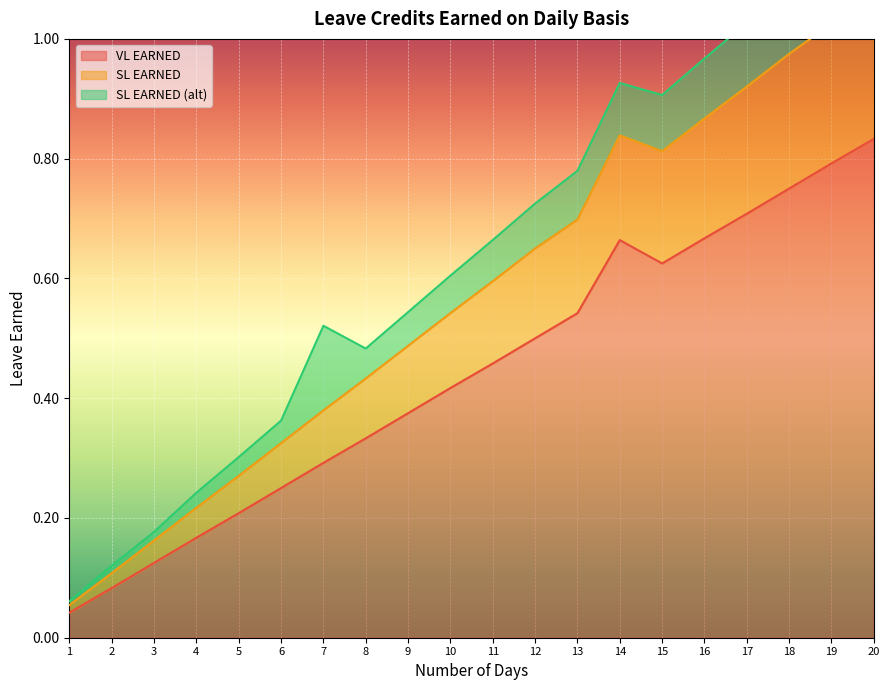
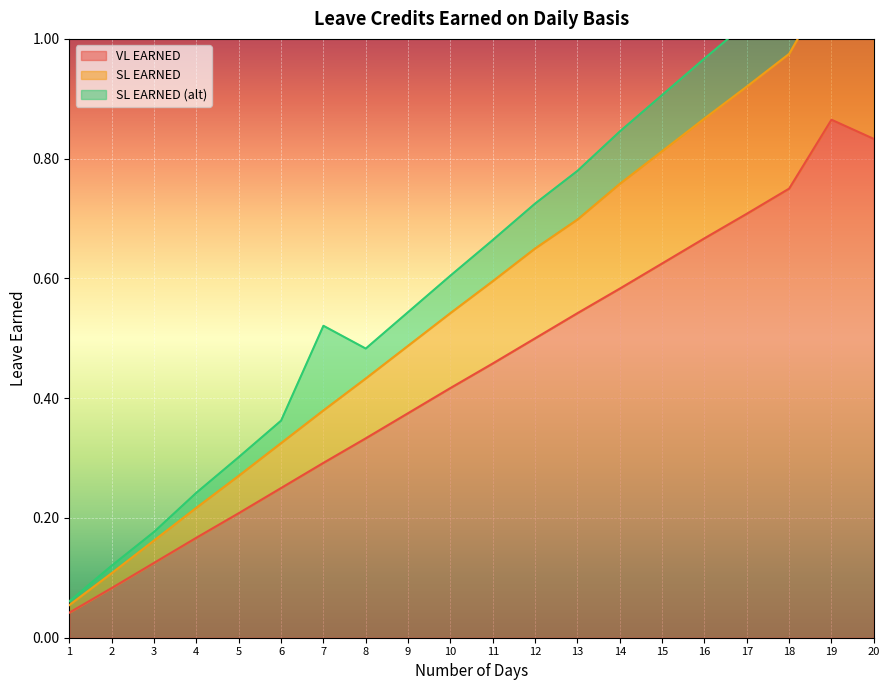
VL EARNED, 14: 0.66 -> 0.58
VL EARNED, 19: 0.79 -> 0.87
